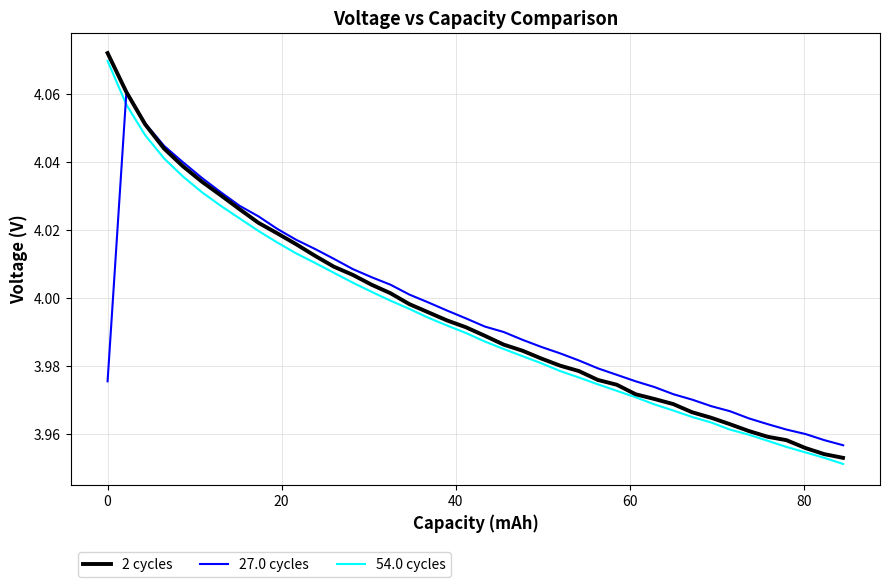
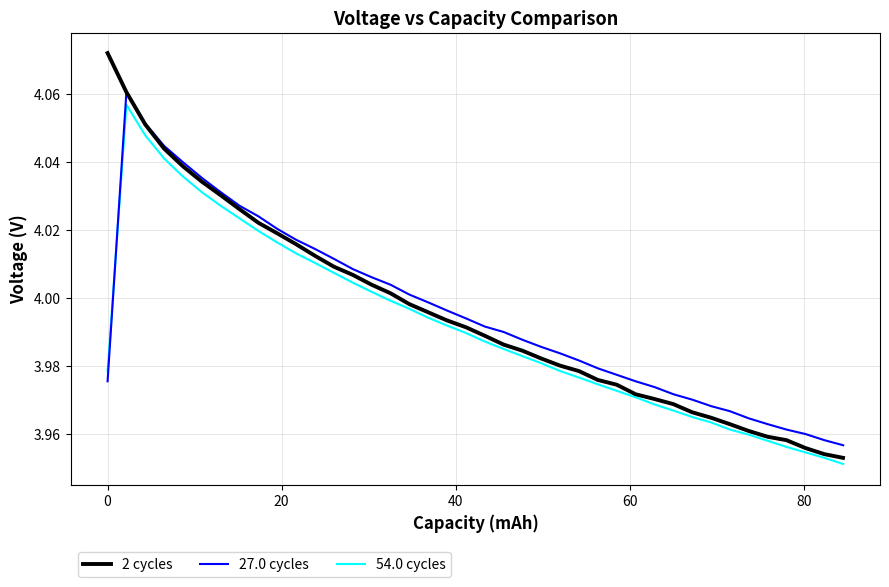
54.0 cycles, 0: 4.070 -> 3.978
